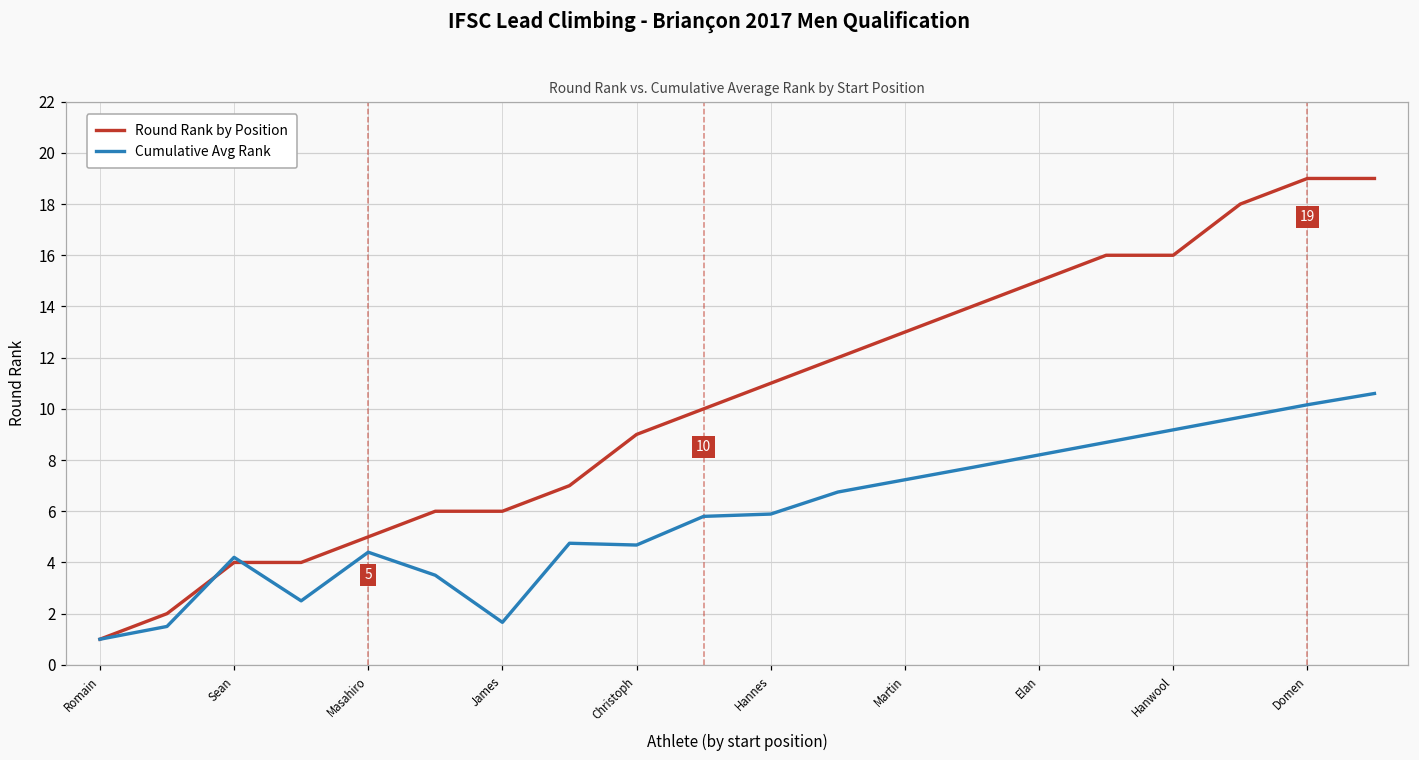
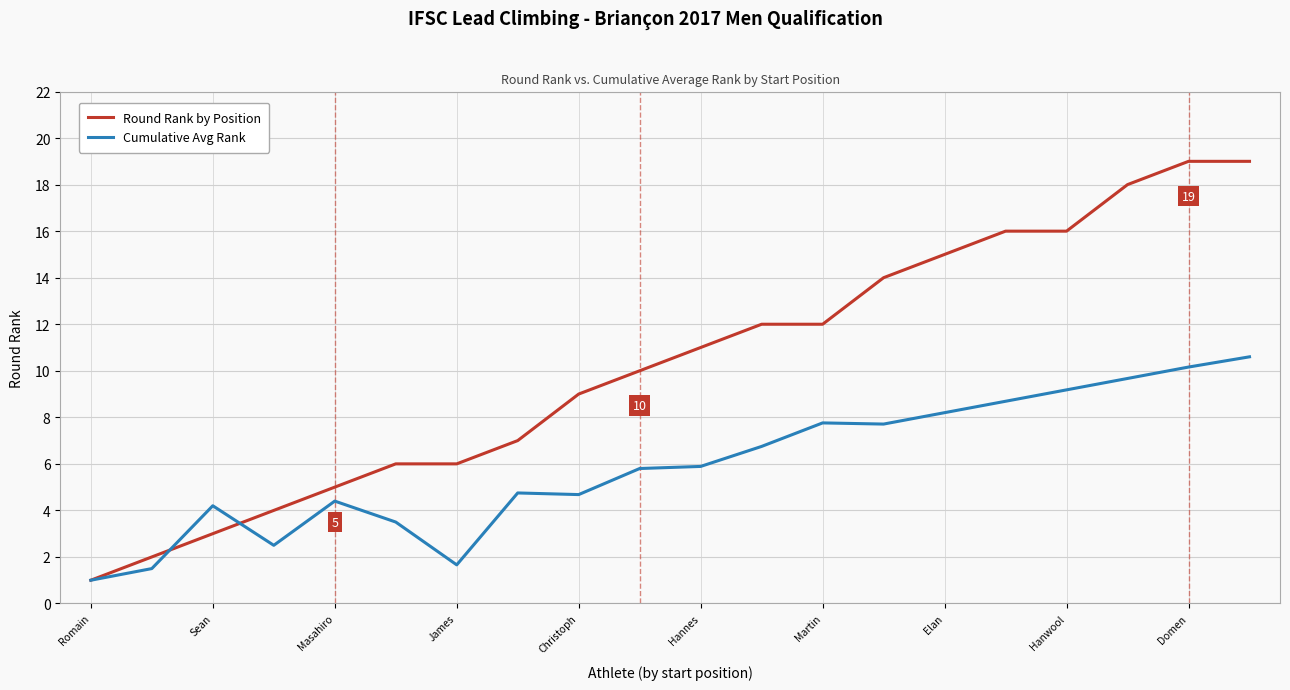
Round Rank by Position, Sean: 4 -> 3
Round Rank by Position, Martin: 13 -> 12
Cumulative Avg Rank, Martin: 7.2 -> 7.8
